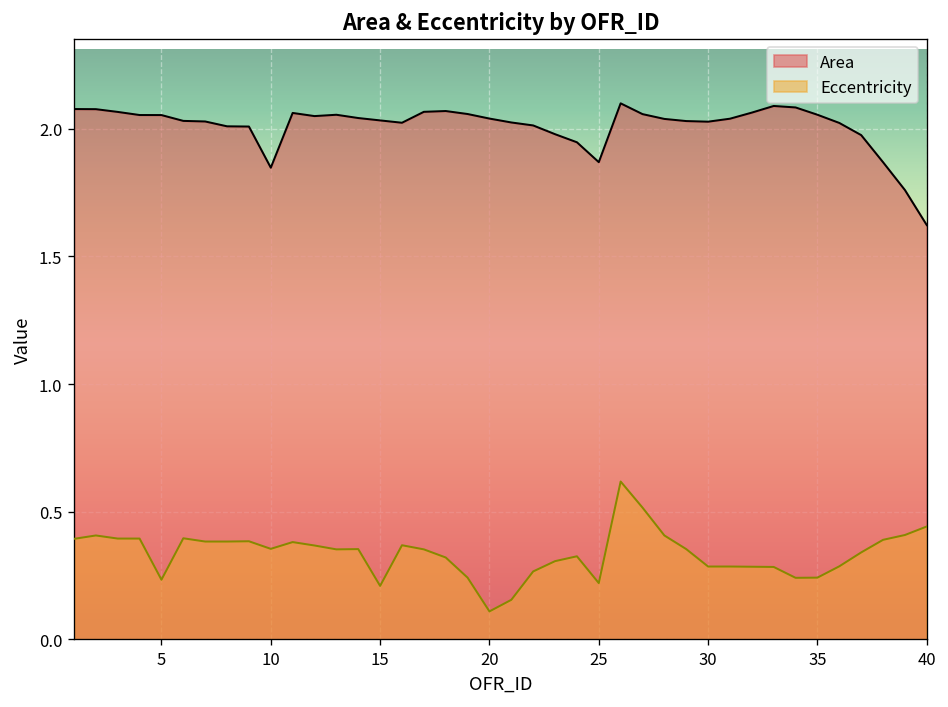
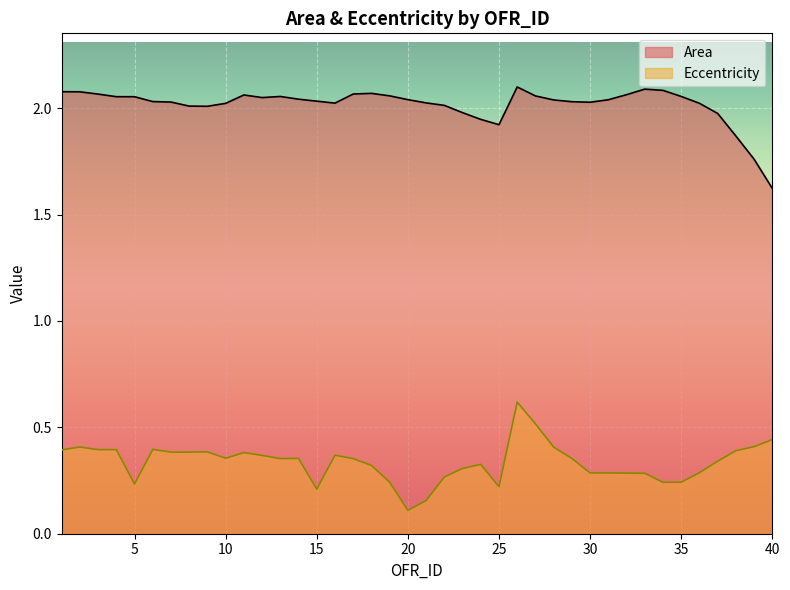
Area, 10: 1.85 -> 2.02
Area, 25: 1.87 -> 1.92
